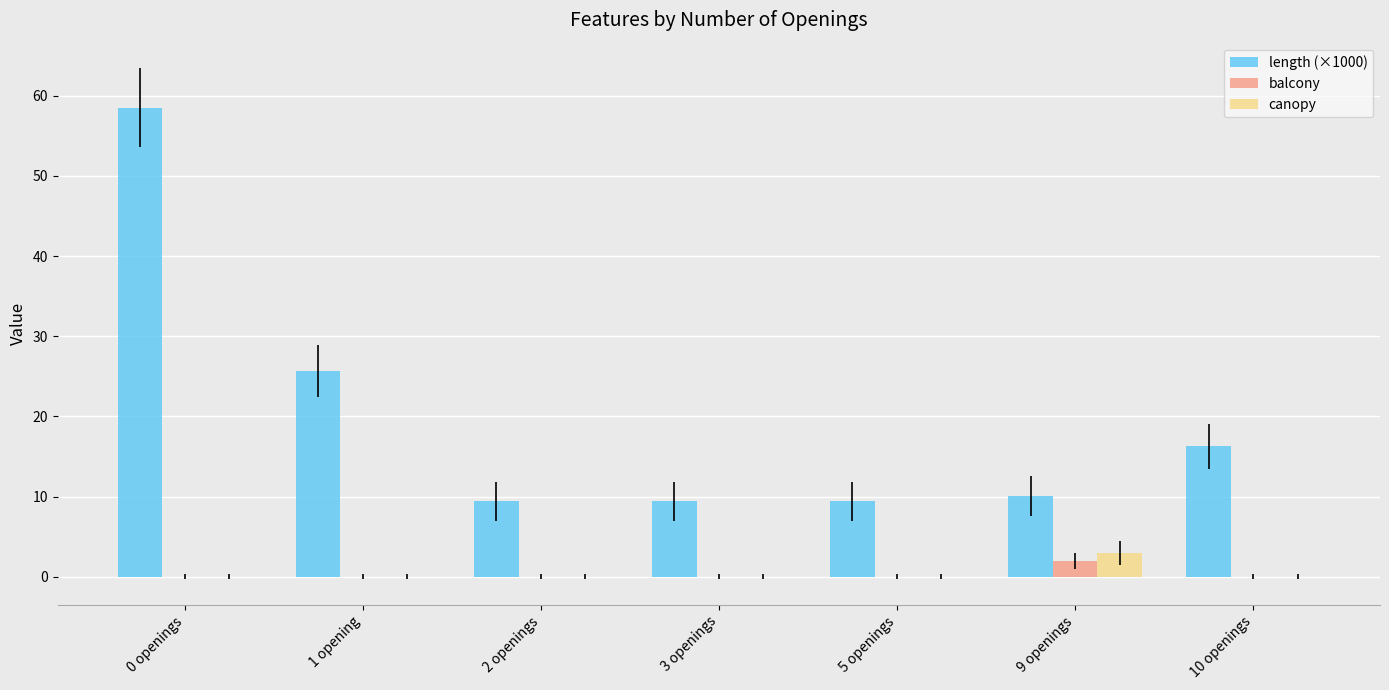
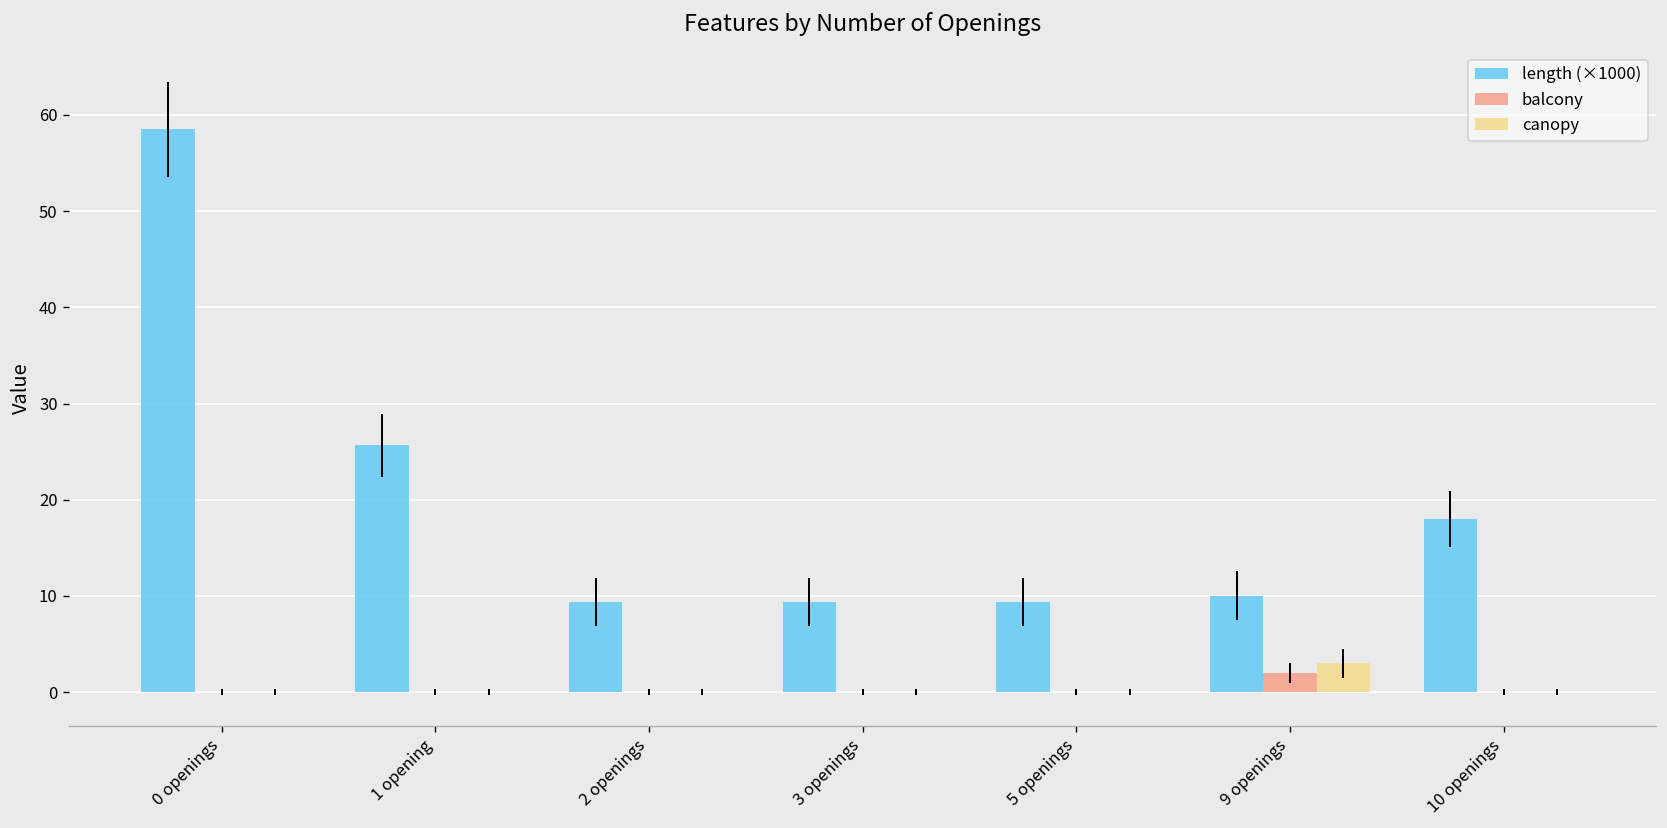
length (×1000), 10 openings: 16 -> 18
